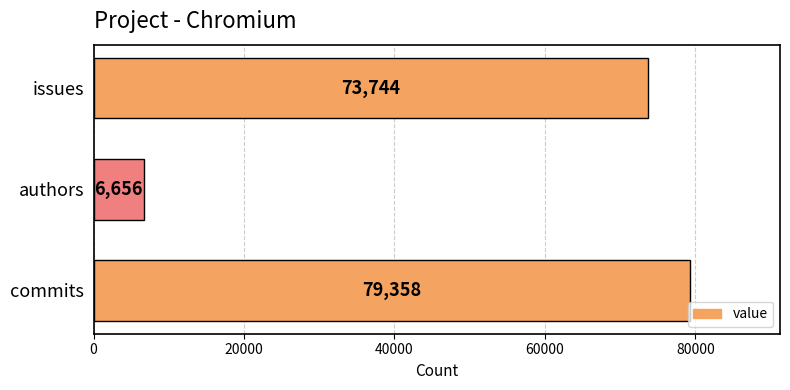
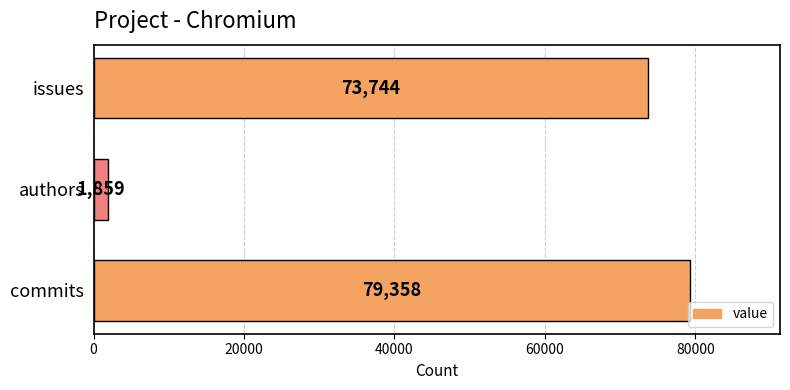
authors: 6,656 -> 1,859
